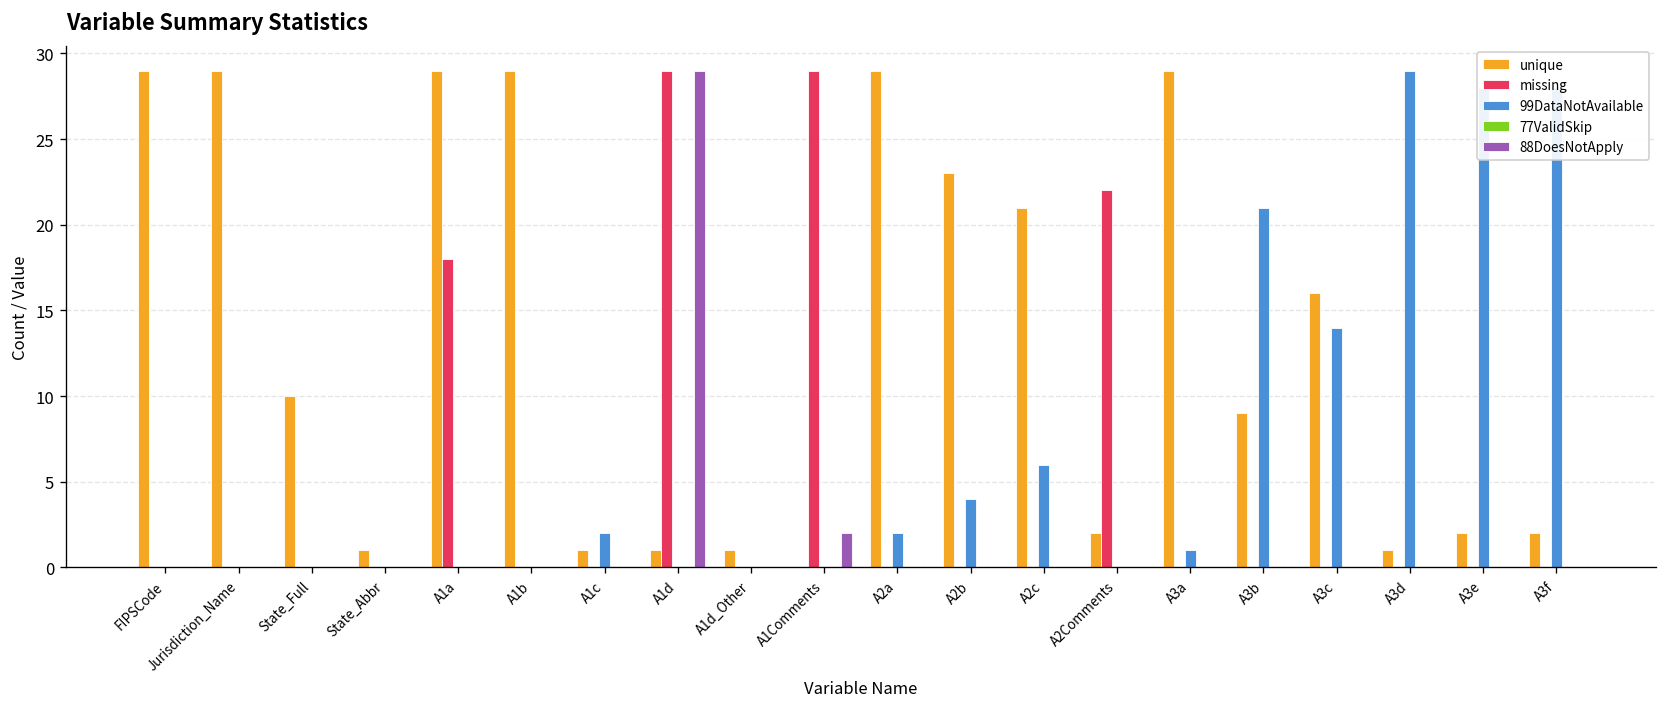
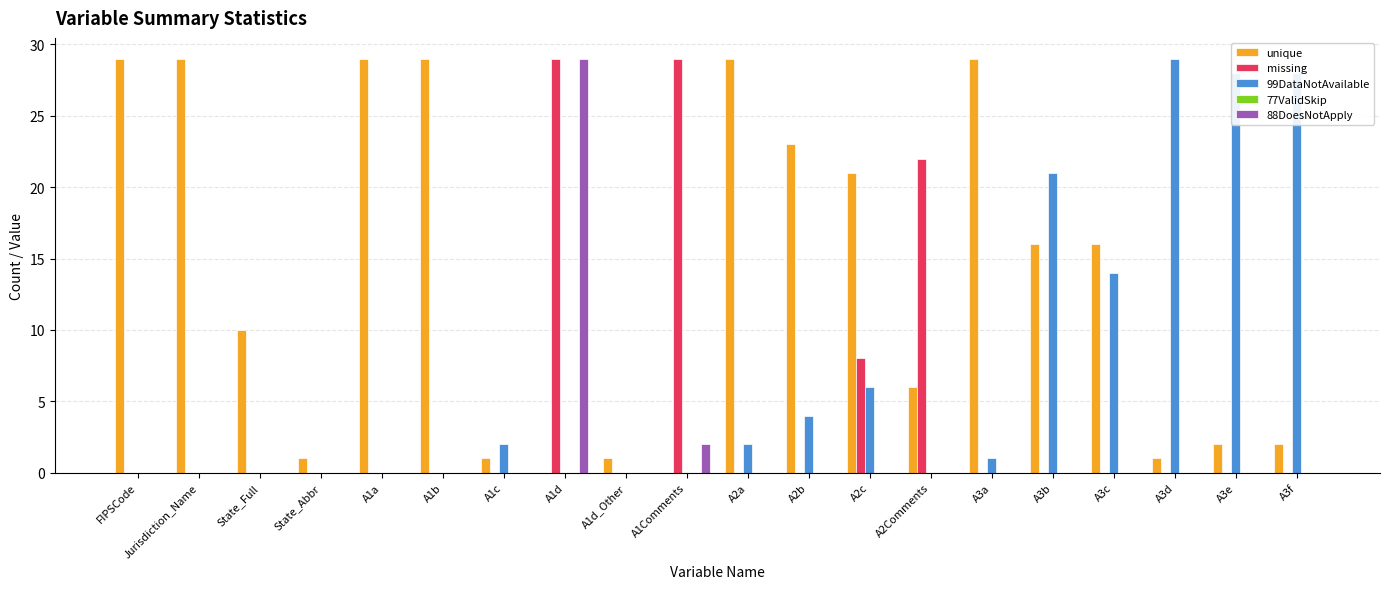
missing, A1a: 18 -> 0
unique, A1d: 1 -> 0
missing, A2c: 0 -> 8
unique, A2Comments: 2 -> 6
unique, A3b: 9 -> 16
